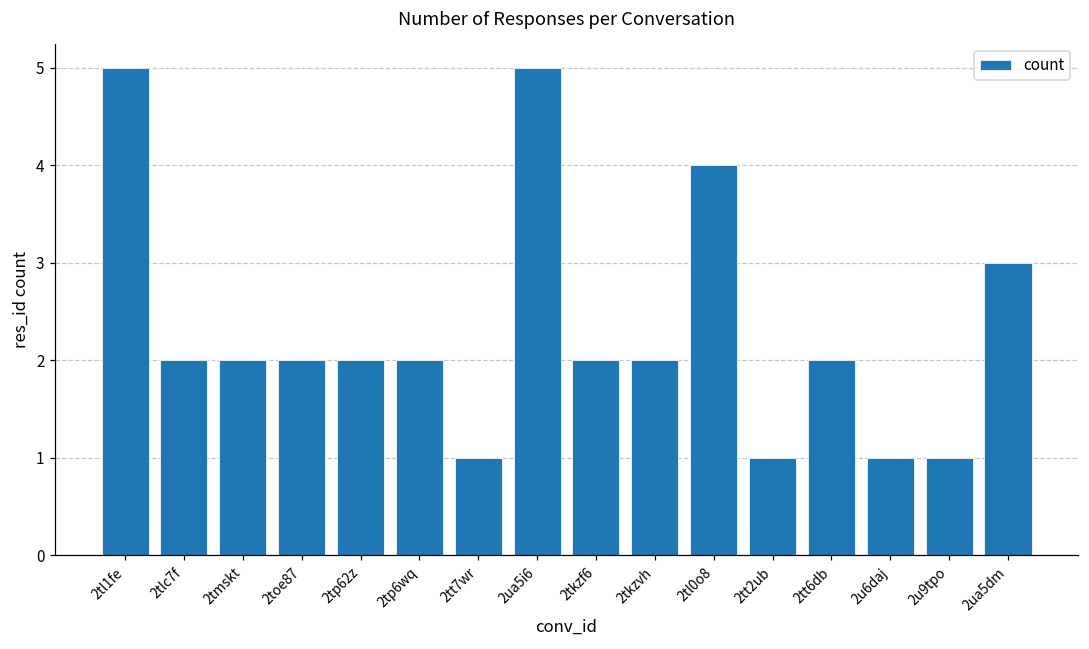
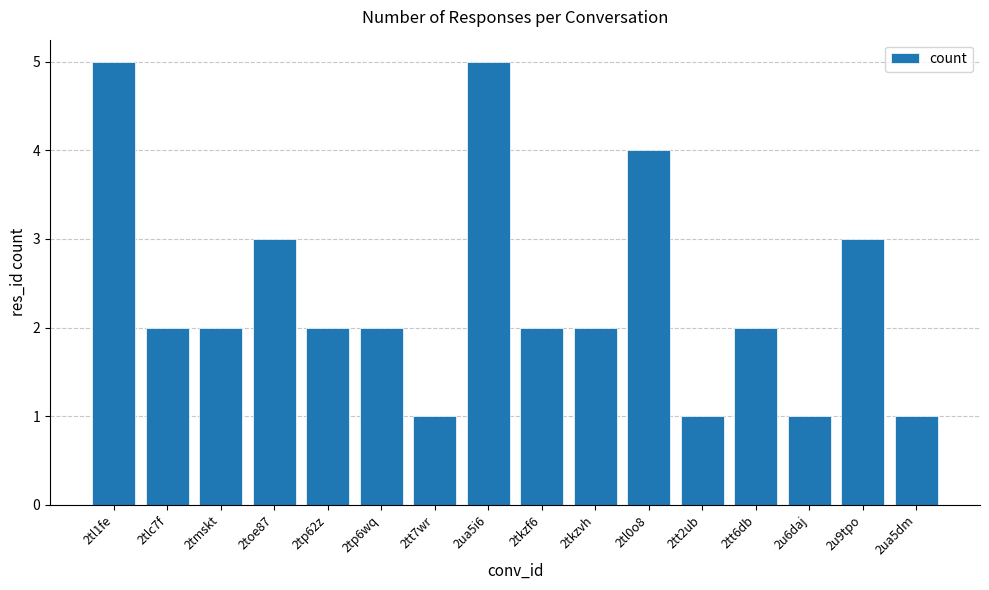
2toe87: 2 -> 3
2u9tpo: 1 -> 3
2ua5dm: 3 -> 1
